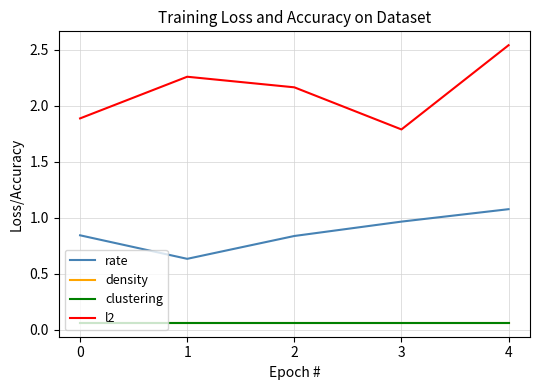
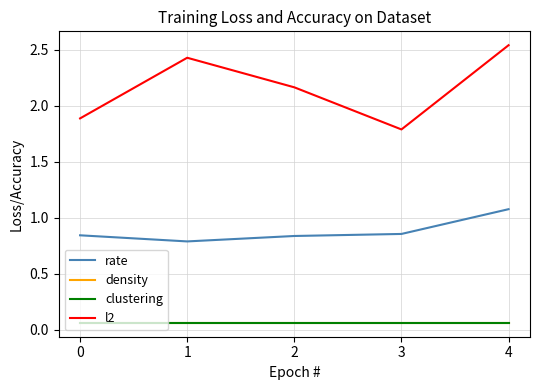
rate, 1: 0.63 -> 0.79
l2, 1: 2.26 -> 2.43
rate, 3: 0.96 -> 0.85
